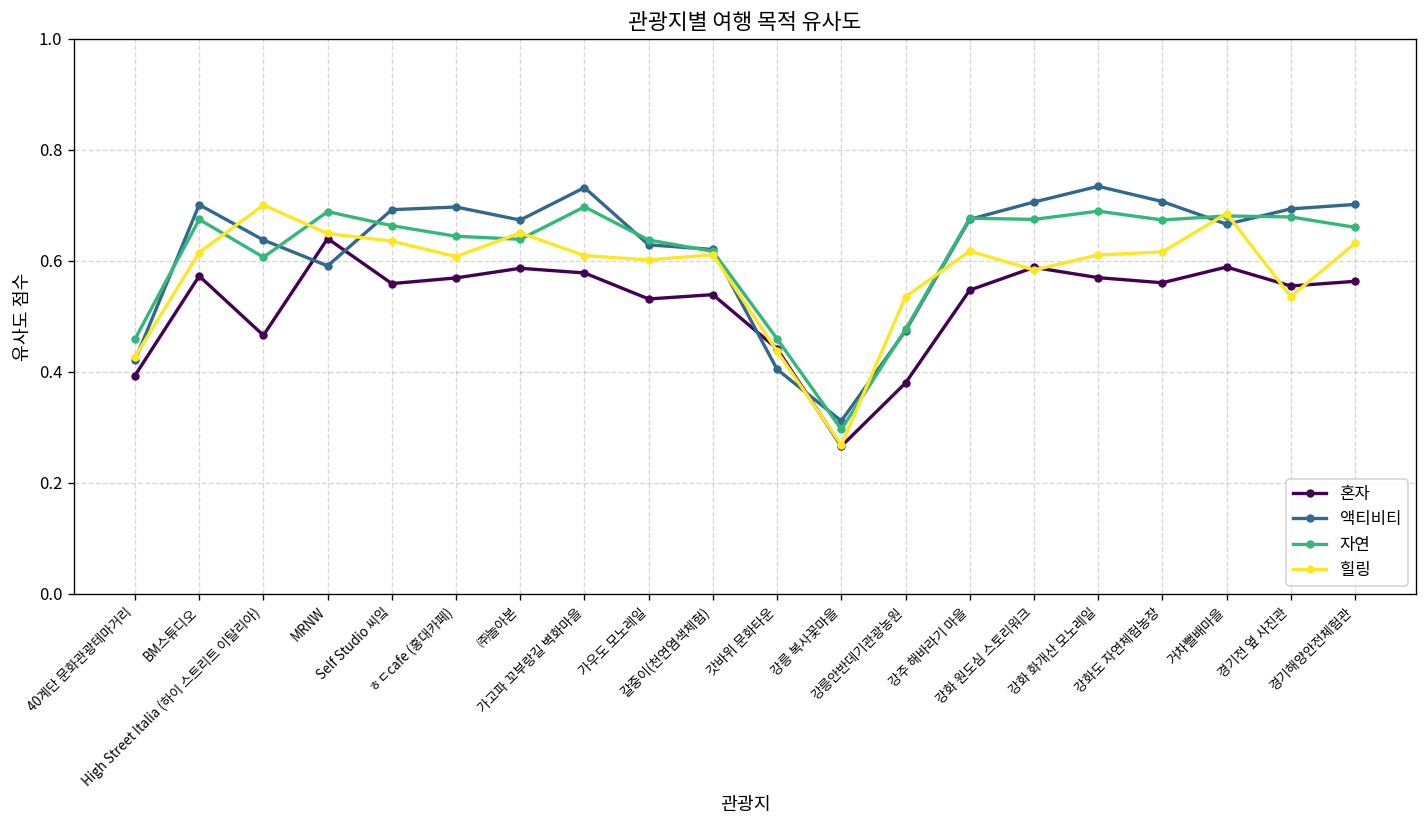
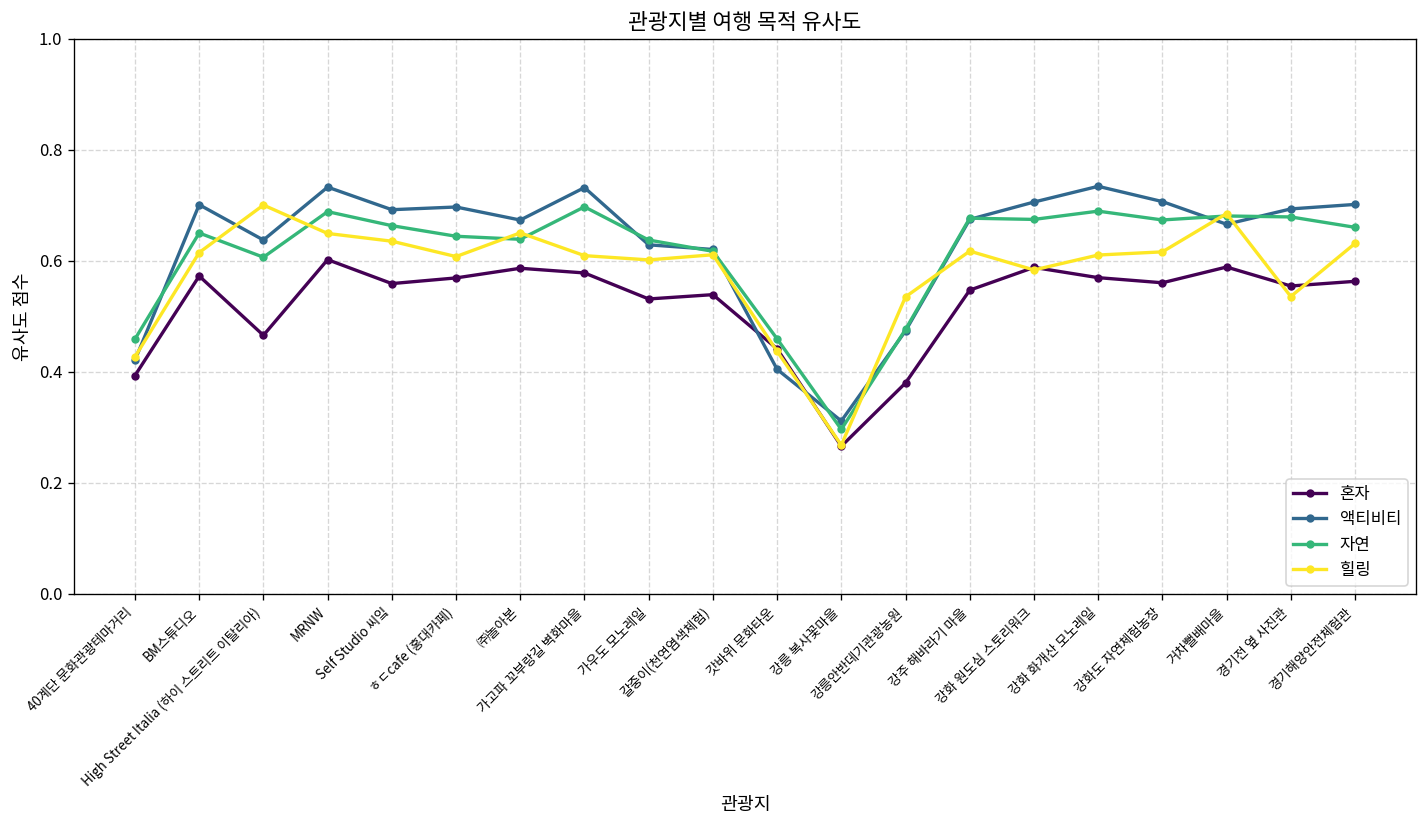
자연, BM스튜디오: 0.67 -> 0.65
혼자, MRNW: 0.64 -> 0.60
액티비티, MRNW: 0.59 -> 0.73
